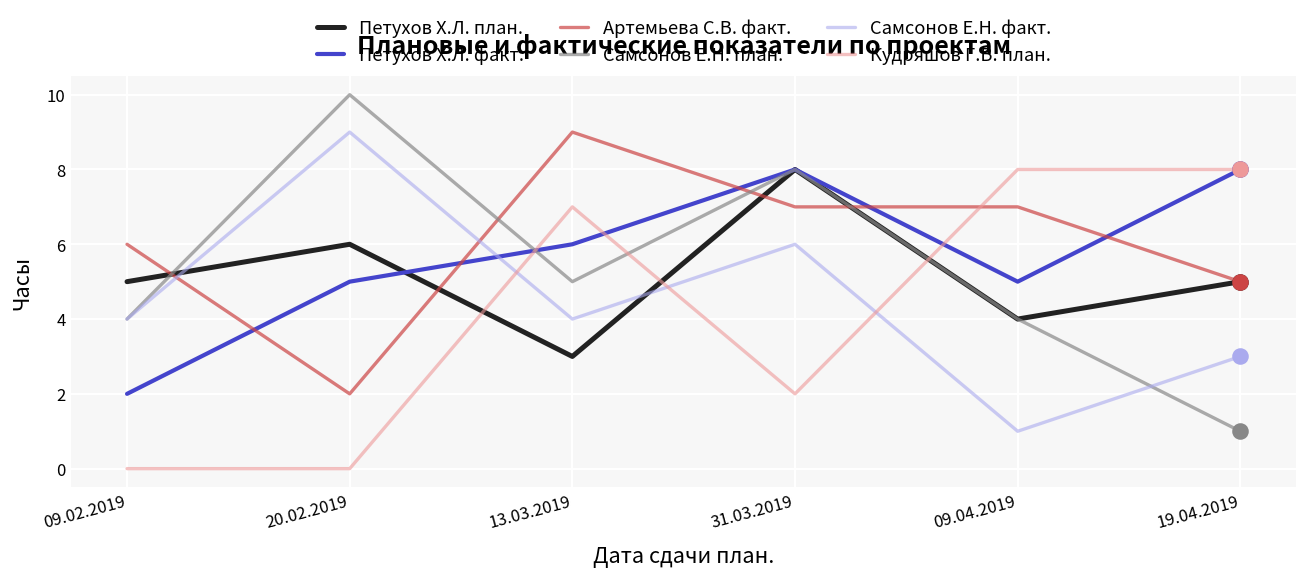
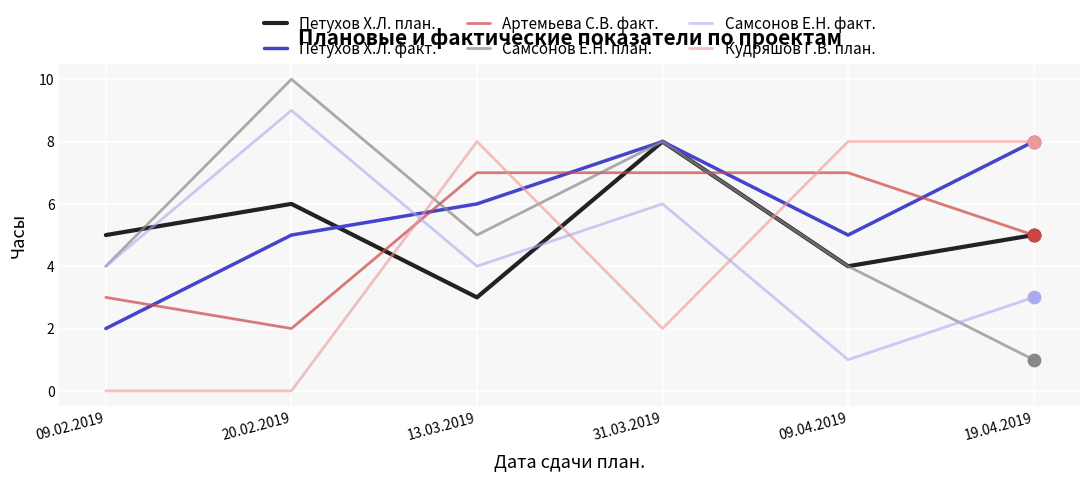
Артемьева С.В. факт., 09.02.2019: 6 -> 3
Артемьева С.В. факт., 13.03.2019: 9 -> 7
Кудряшов Г.В. план., 13.03.2019: 7 -> 8
